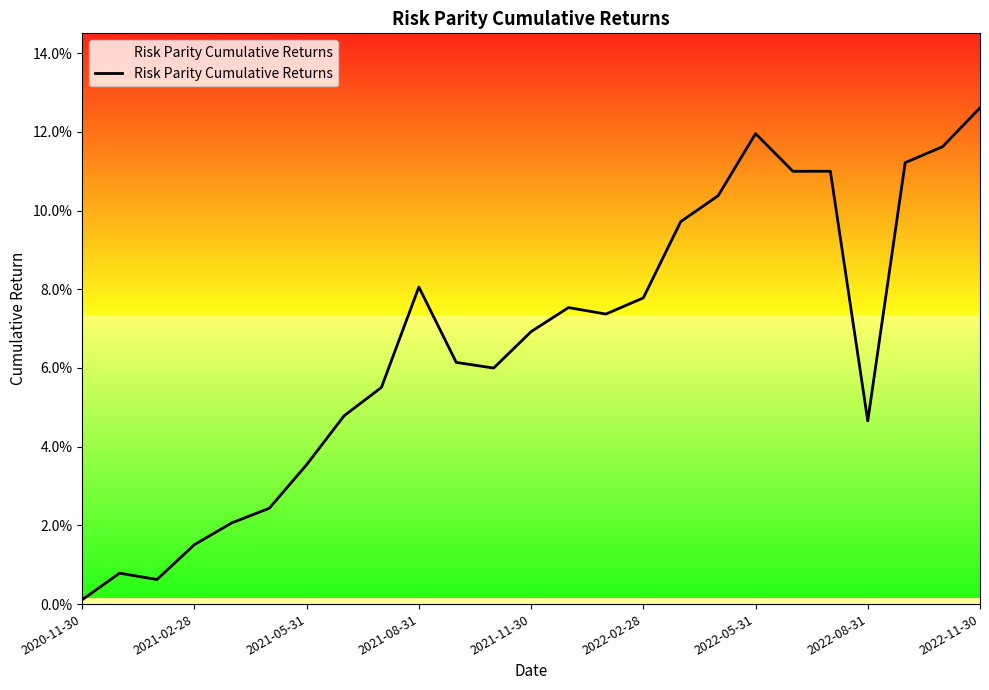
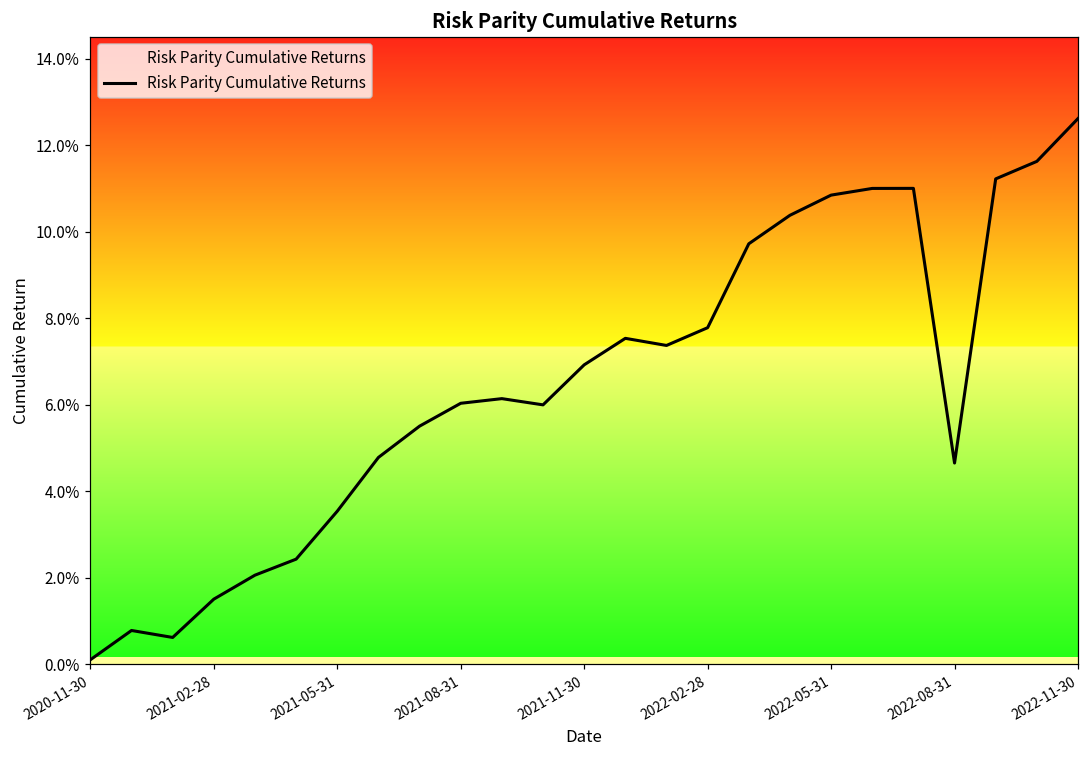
Risk Parity Cumulative Returns, 2021-08-31: 8.1% -> 6.0%
Risk Parity Cumulative Returns, 2022-05-31: 12.0% -> 10.8%
